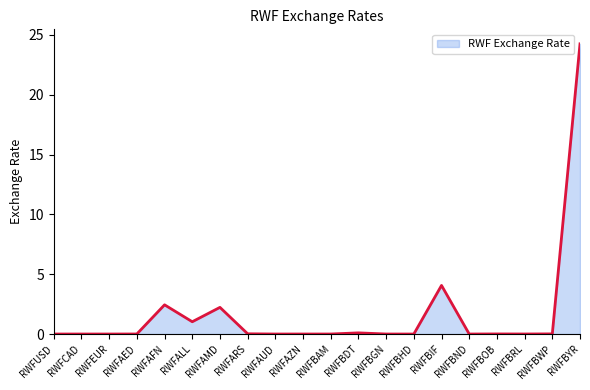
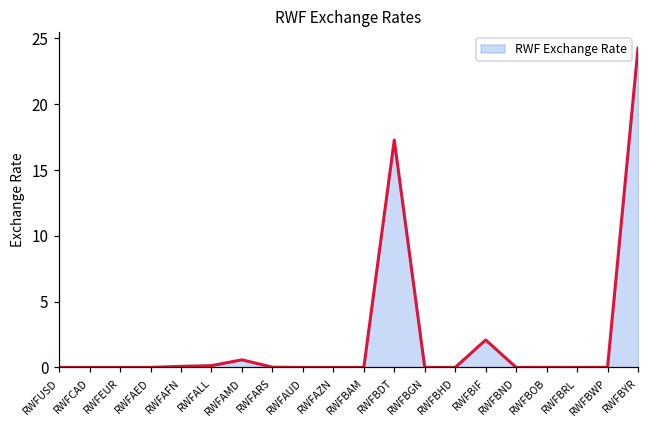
RWFAFN: 2.4 -> 0.1
RWFALL: 1.0 -> 0.1
RWFAMD: 2.2 -> 0.6
RWFBDT: 0.1 -> 17.3
RWFBIF: 4.1 -> 2.1
